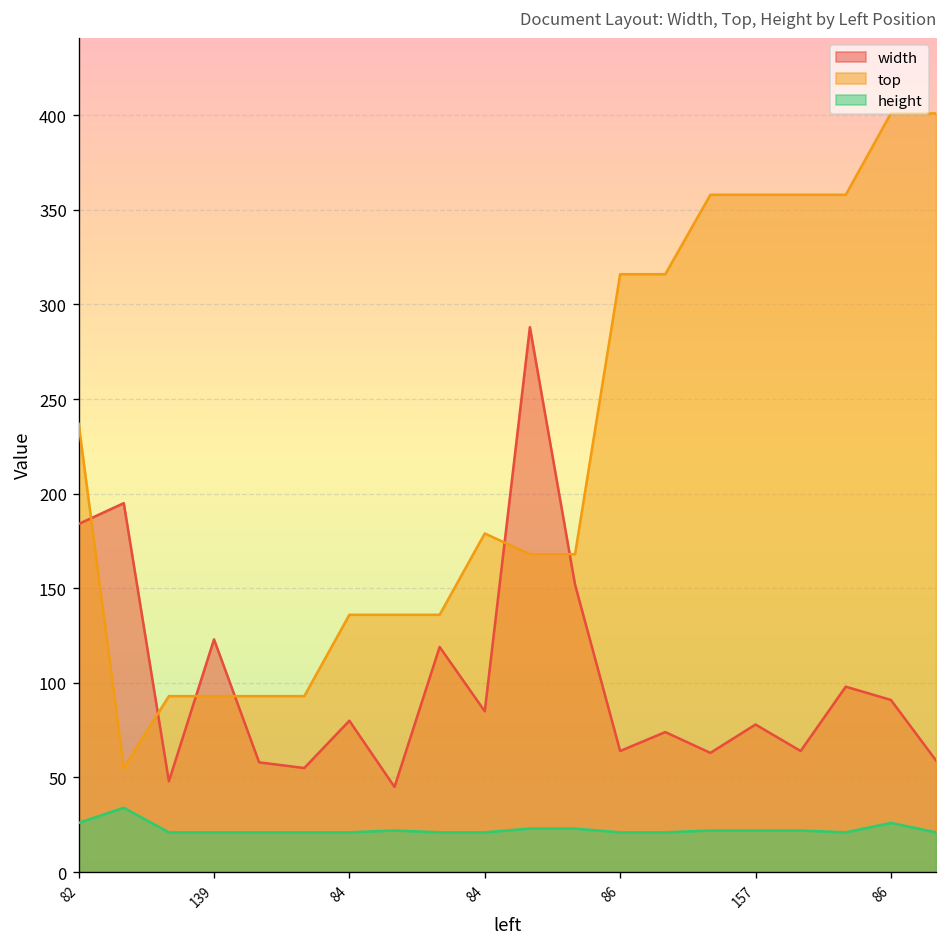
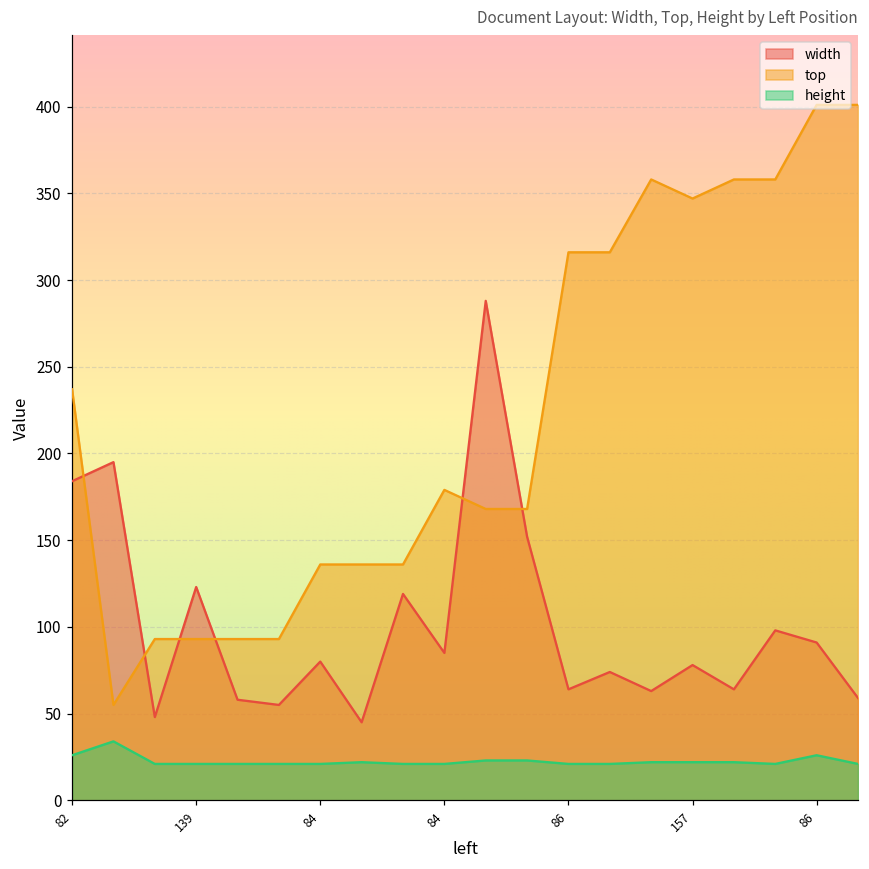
top, 157: 358 -> 347
